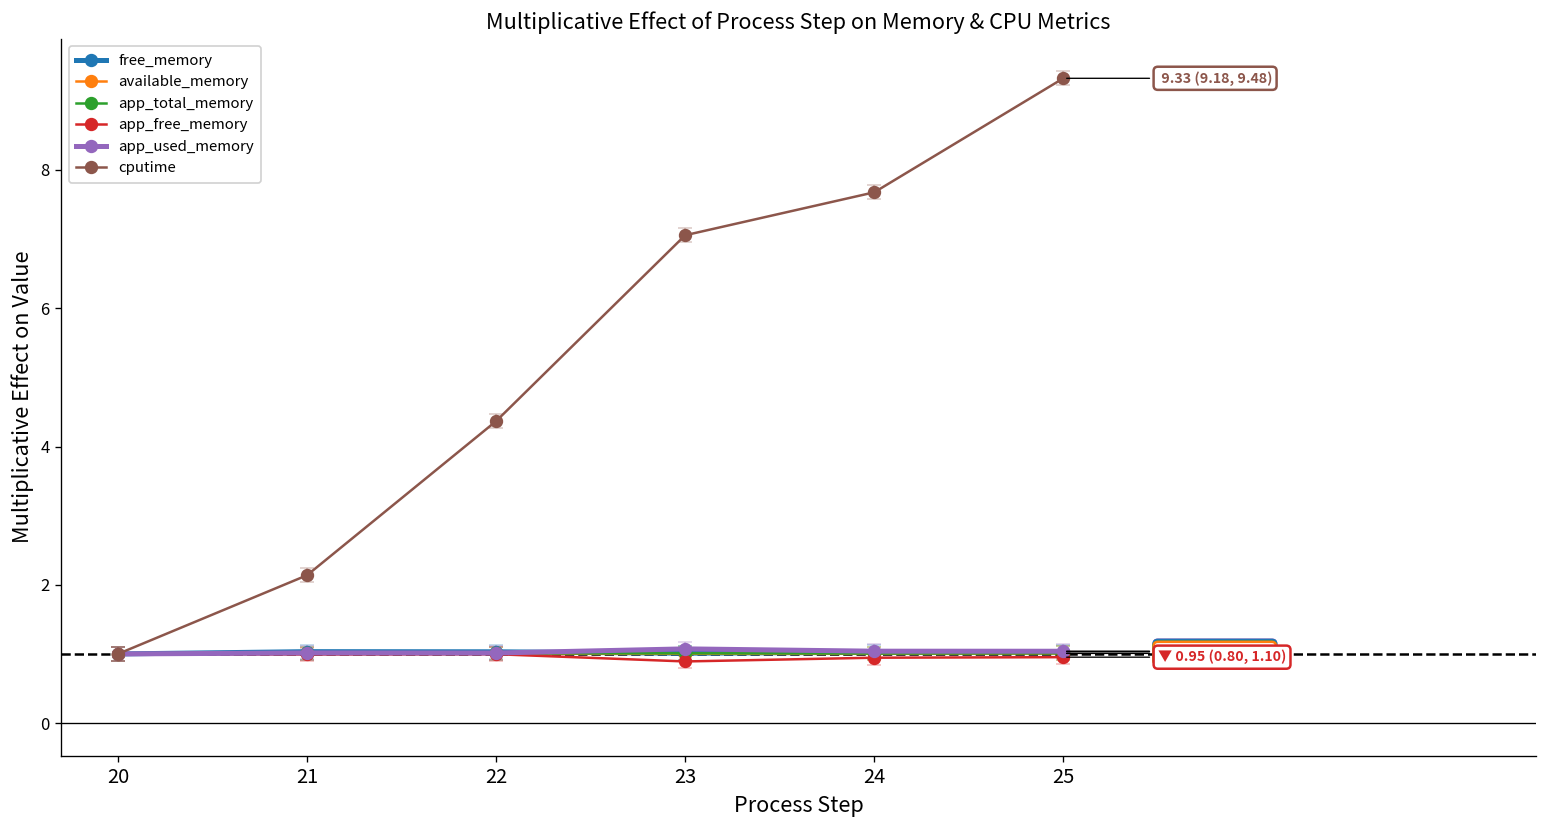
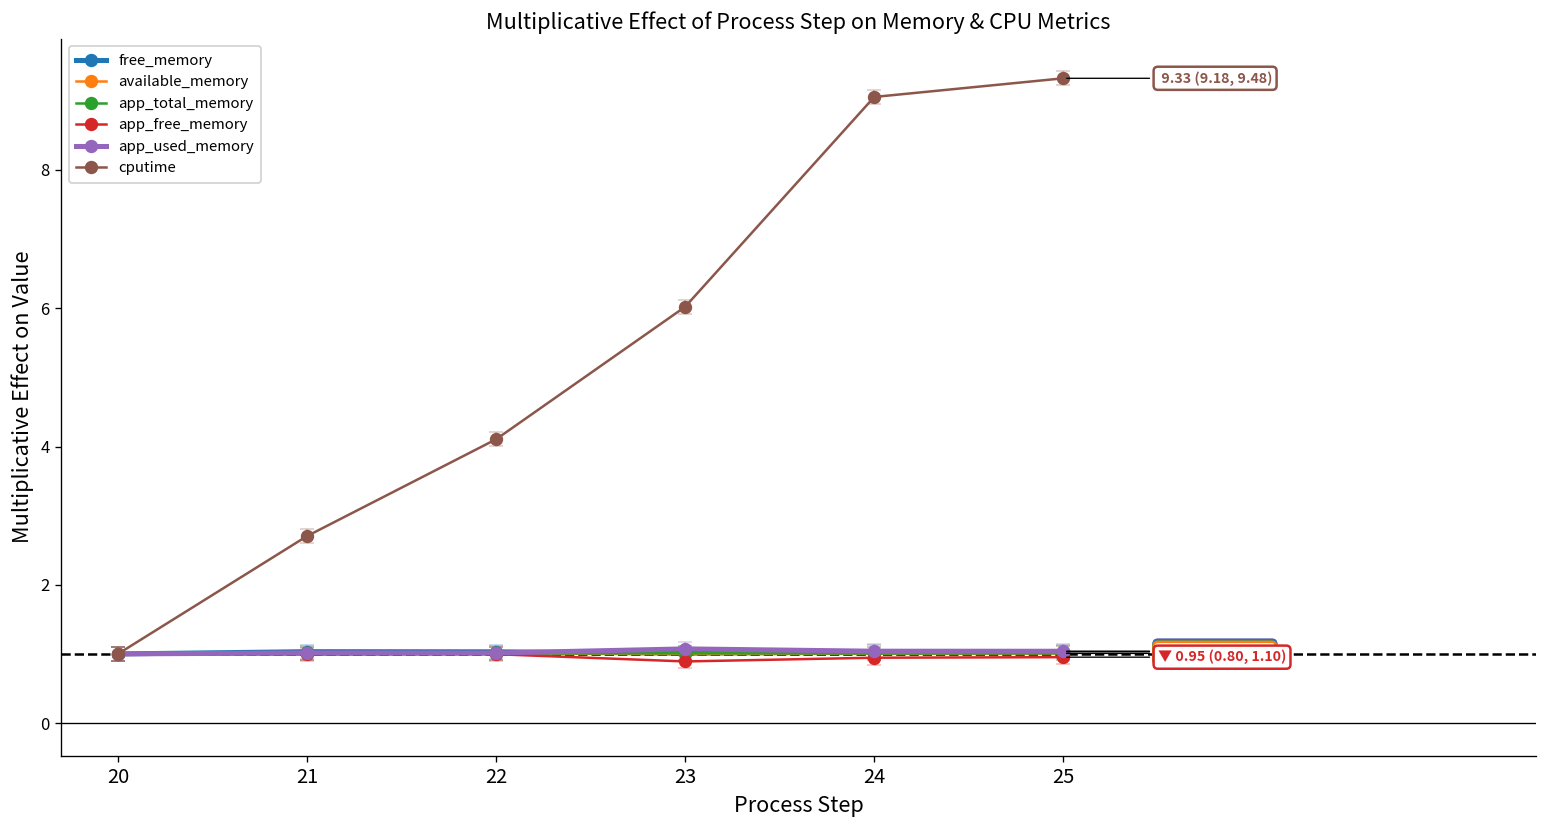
cputime, 21: 2.1 -> 2.7
cputime, 22: 4.4 -> 4.1
cputime, 23: 7.1 -> 6.0
cputime, 24: 7.7 -> 9.1
